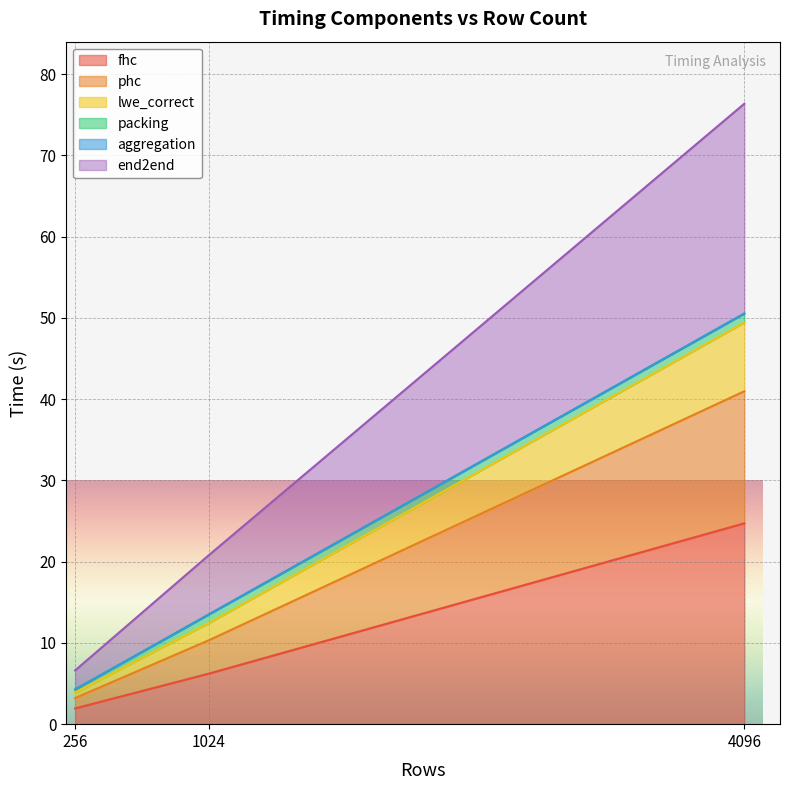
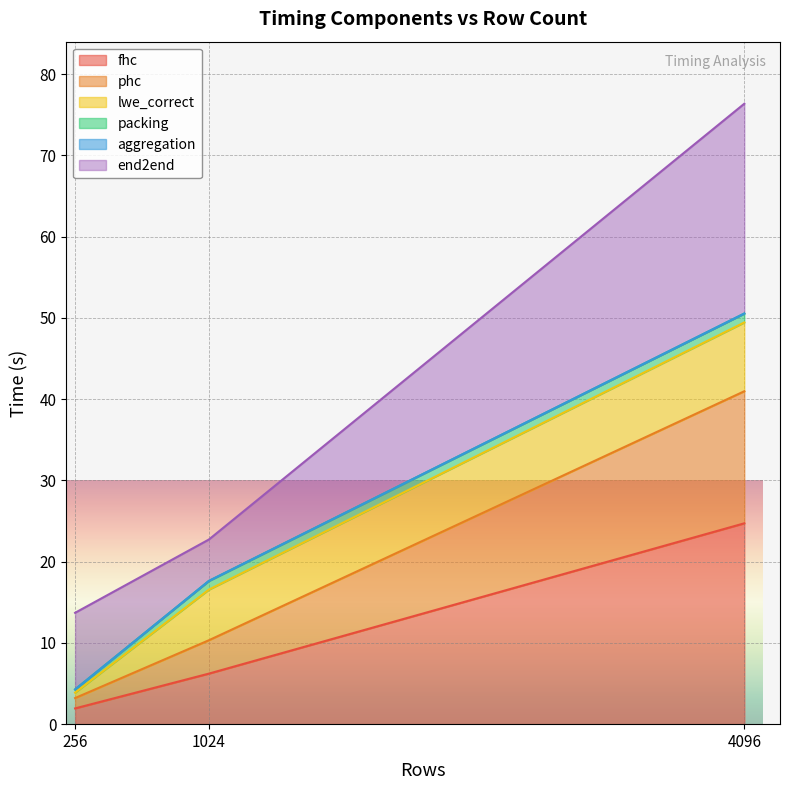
end2end, 256: 2 -> 9
lwe_correct, 1024: 2 -> 6
end2end, 1024: 7 -> 5
